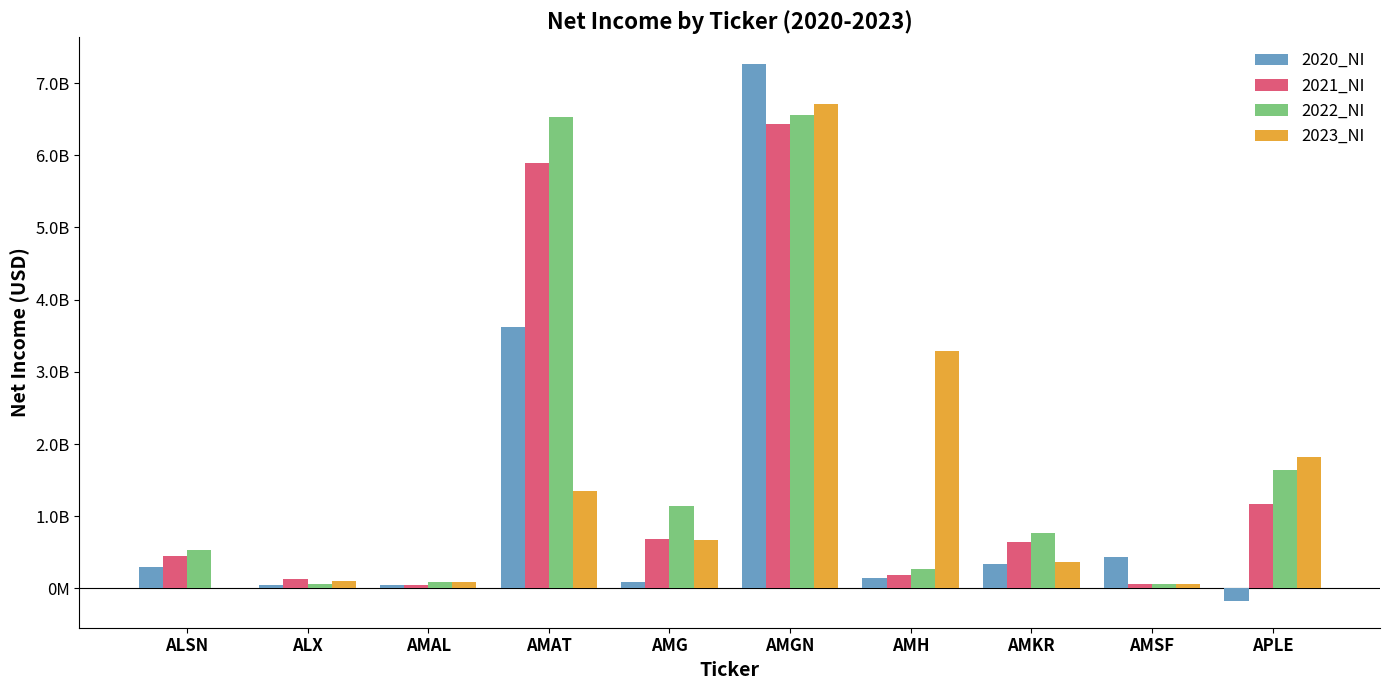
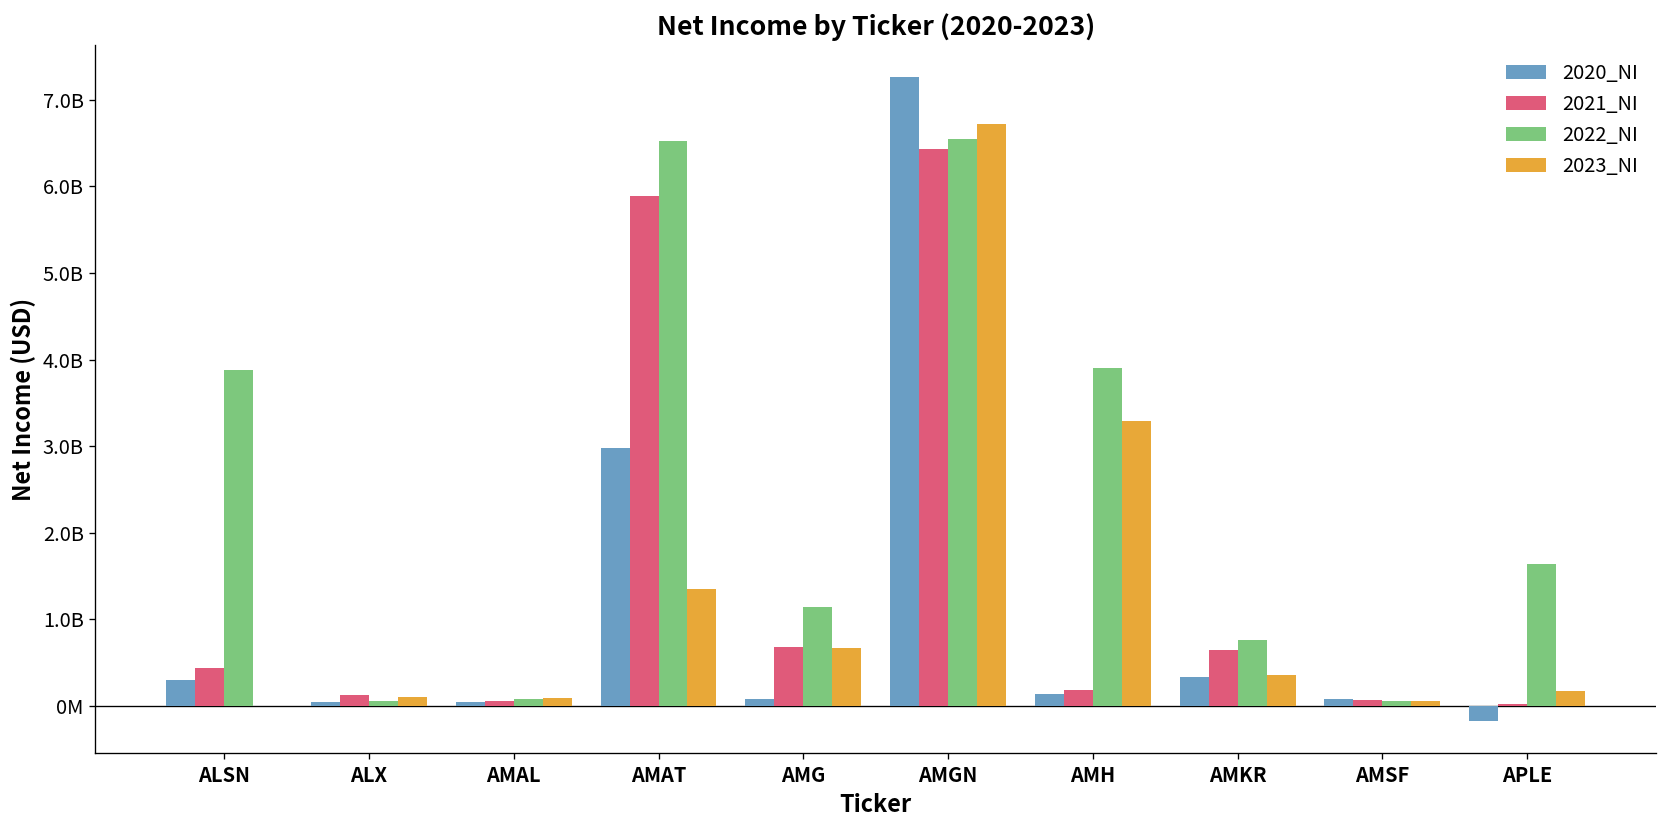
2022_NI, ALSN: 500000000 -> 3900000000
2020_NI, AMAT: 3600000000 -> 3000000000
2022_NI, AMH: 300000000 -> 3900000000
2020_NI, AMSF: 400000000 -> 100000000
2021_NI, APLE: 1200000000 -> 0
2023_NI, APLE: 1800000000 -> 200000000
